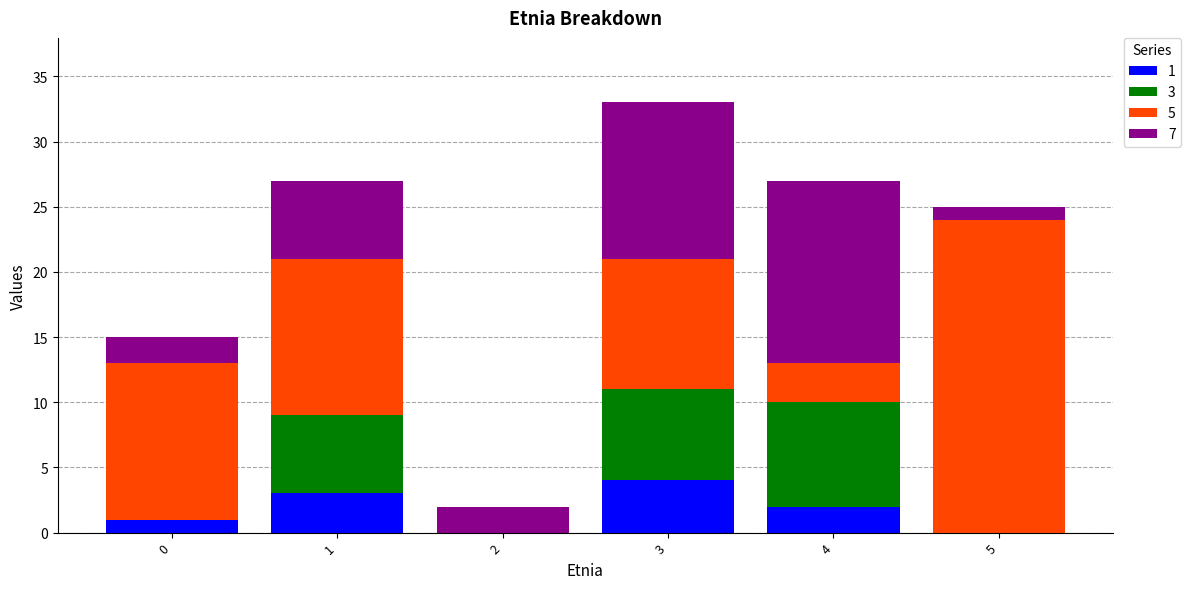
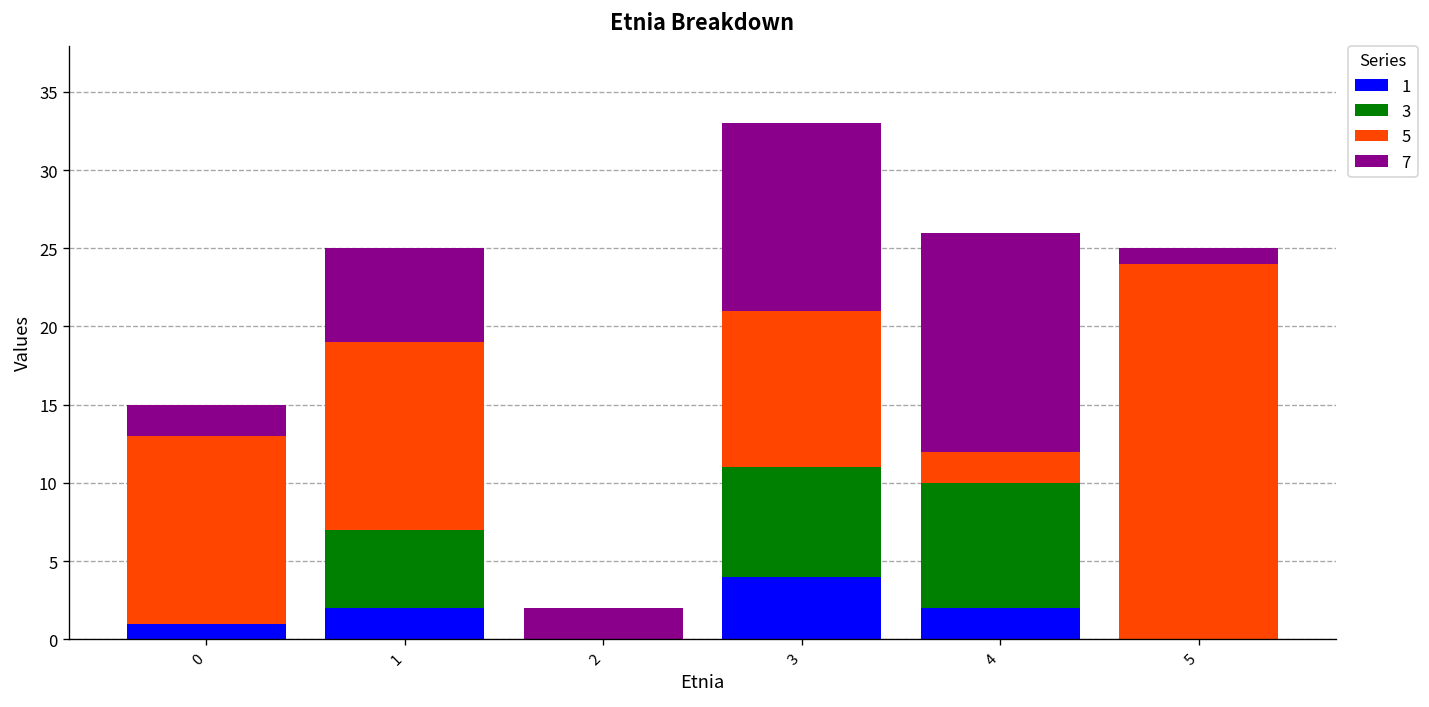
1, 1: 3 -> 2
3, 1: 6 -> 5
5, 4: 3 -> 2
